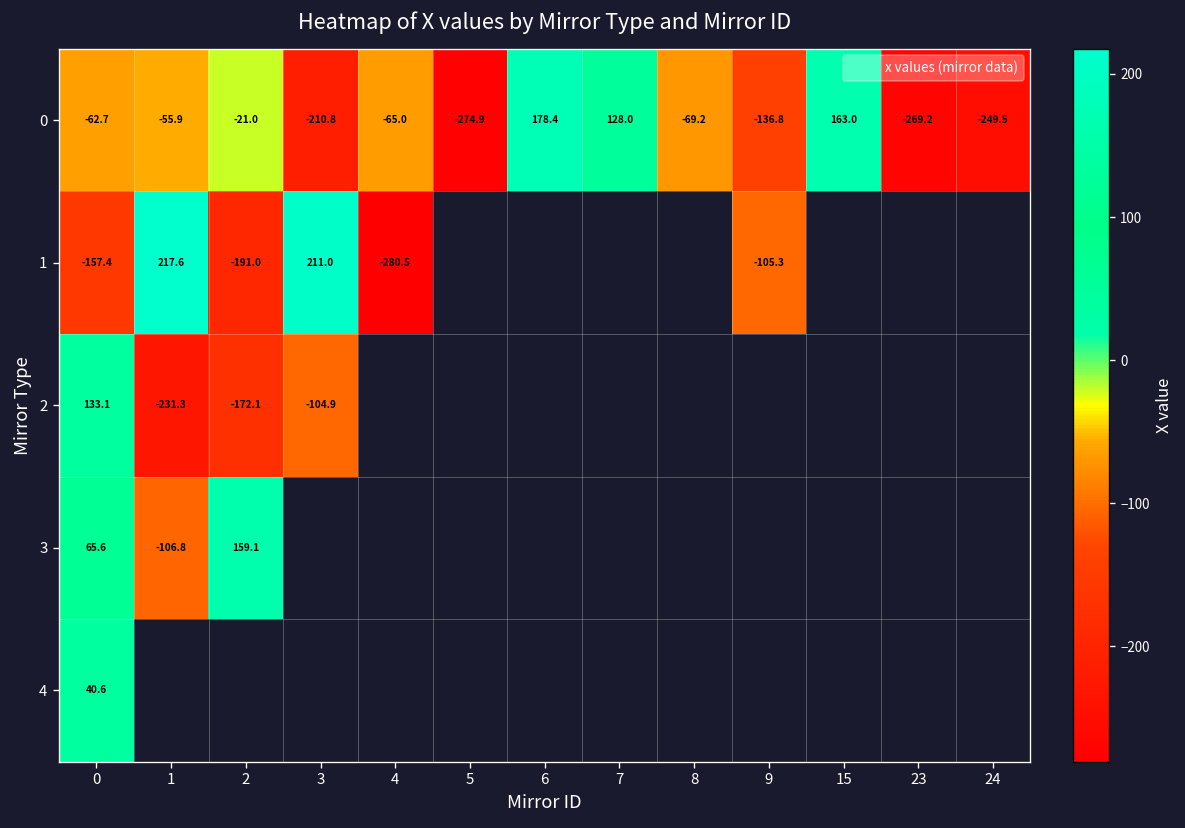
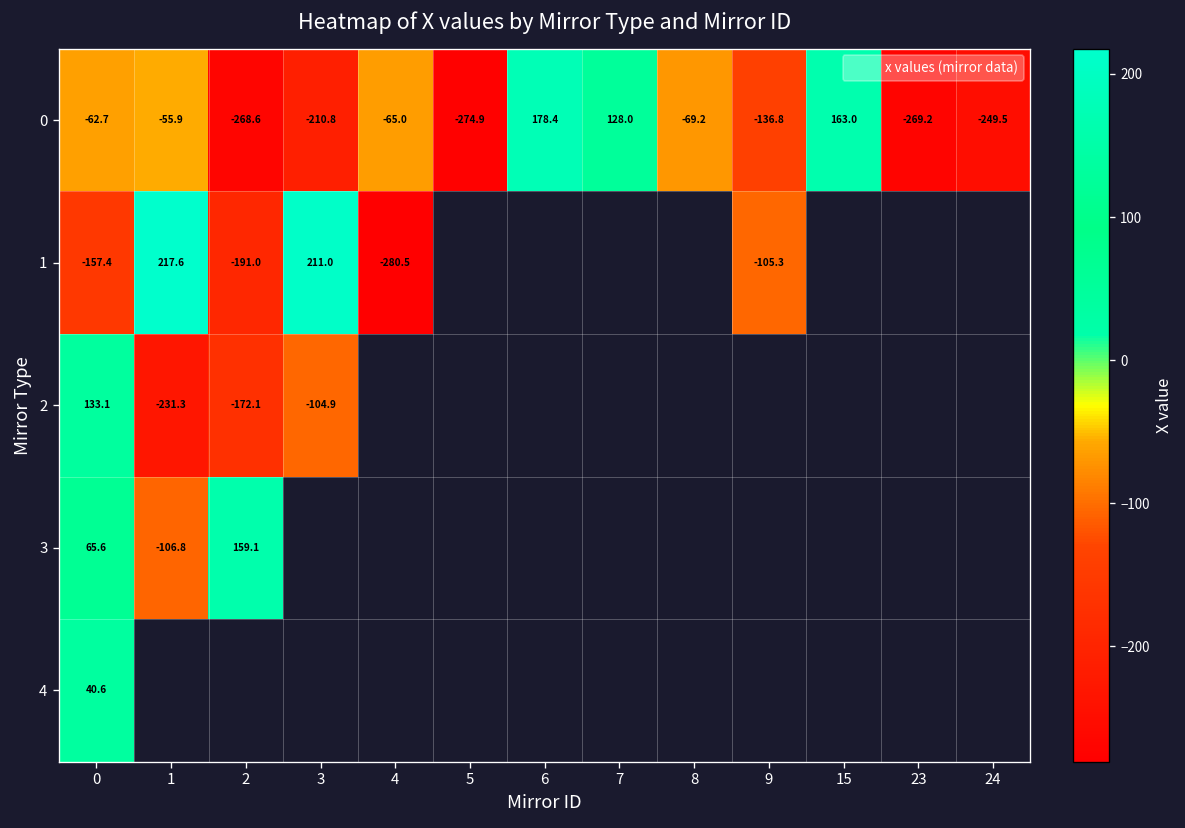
0, 2: -21.0 -> -268.6
